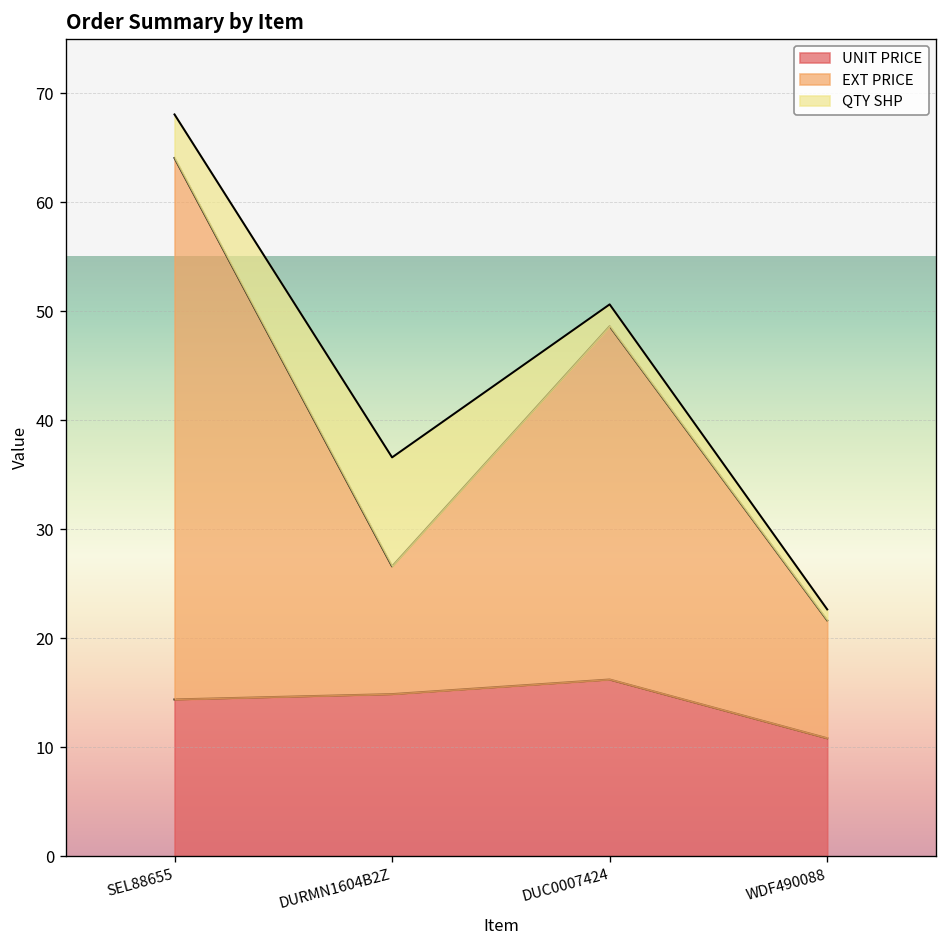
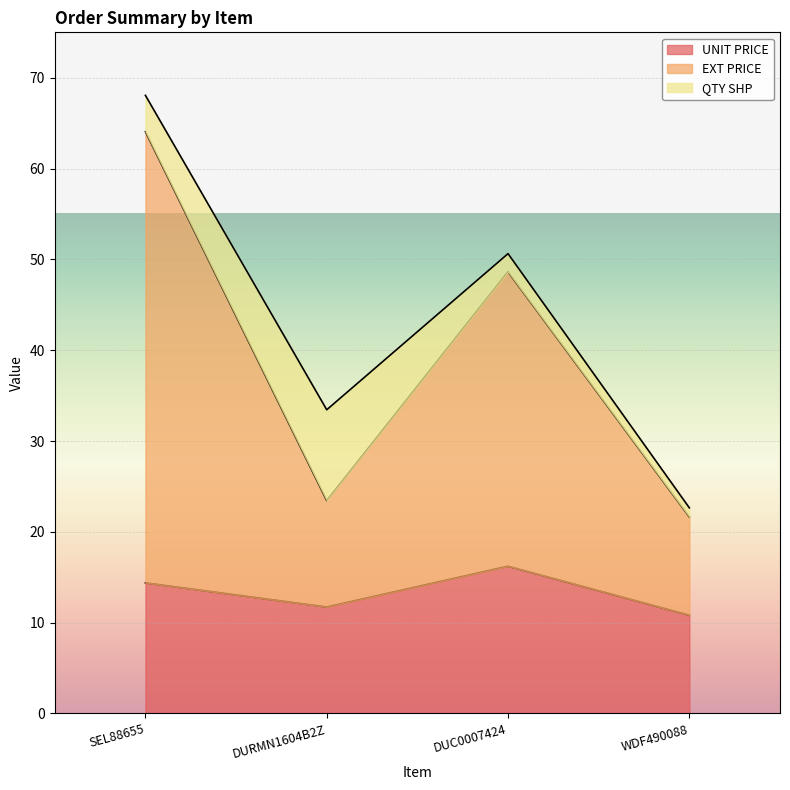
UNIT PRICE, DURMN1604B2Z: 15 -> 12
